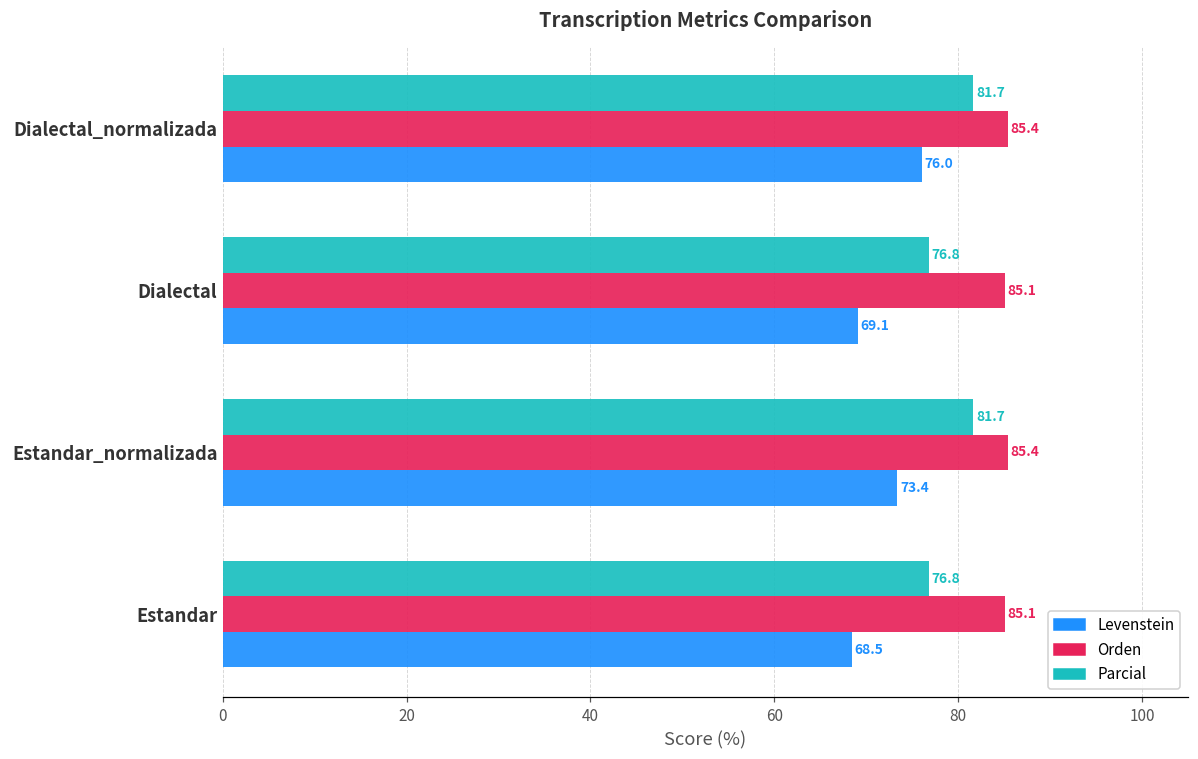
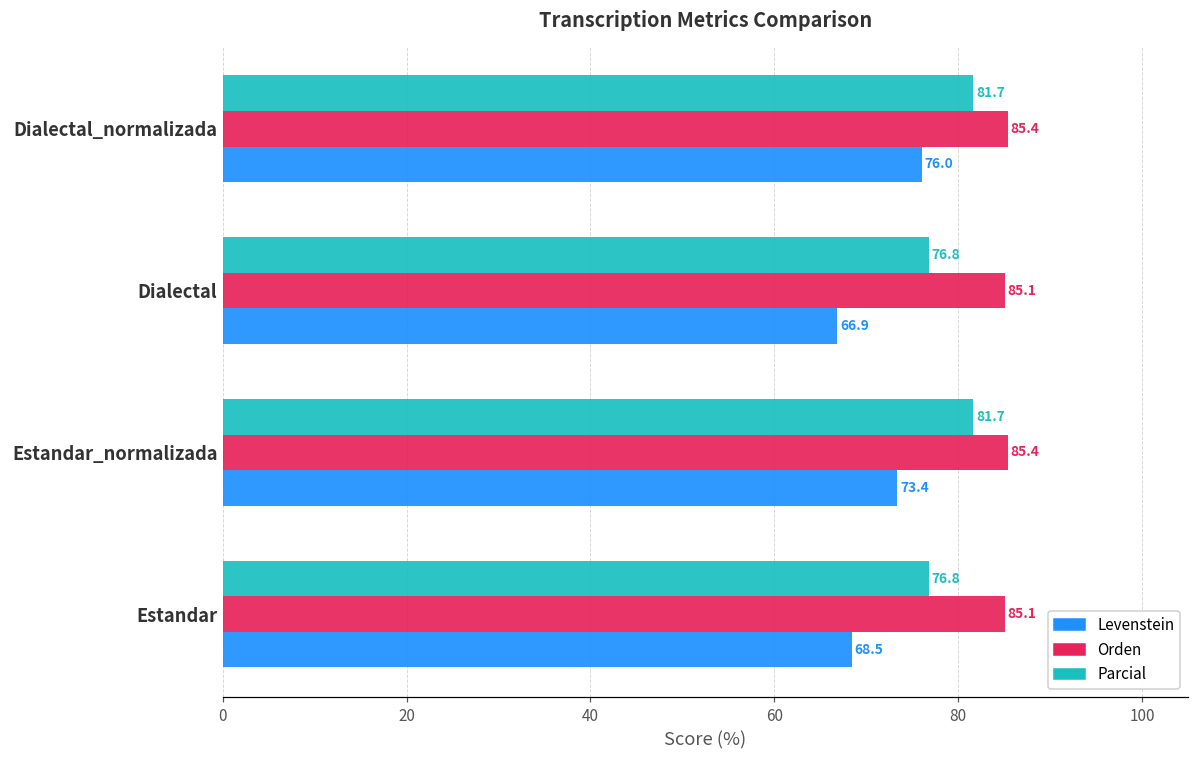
Levenstein, Dialectal: 69.1 -> 66.9
